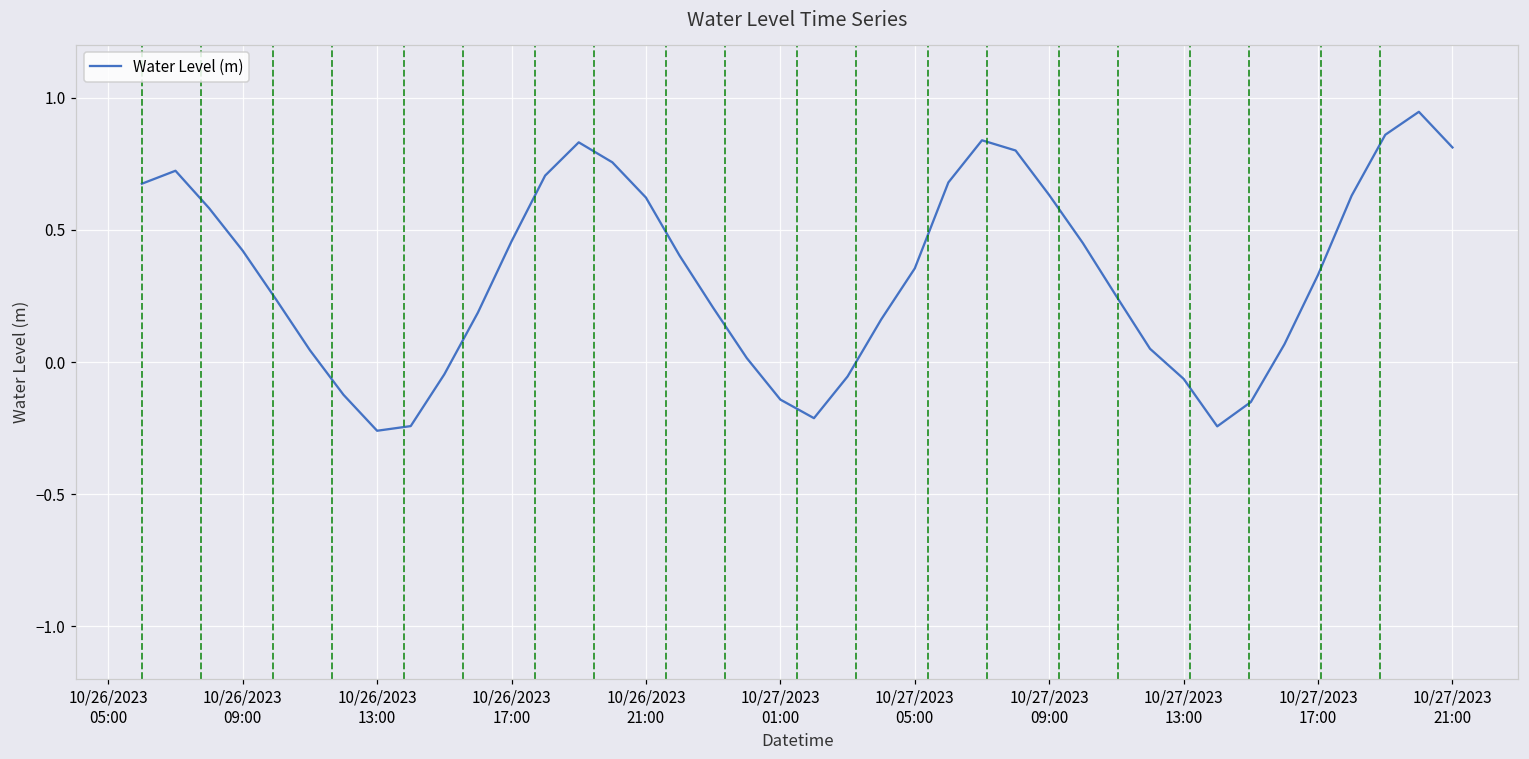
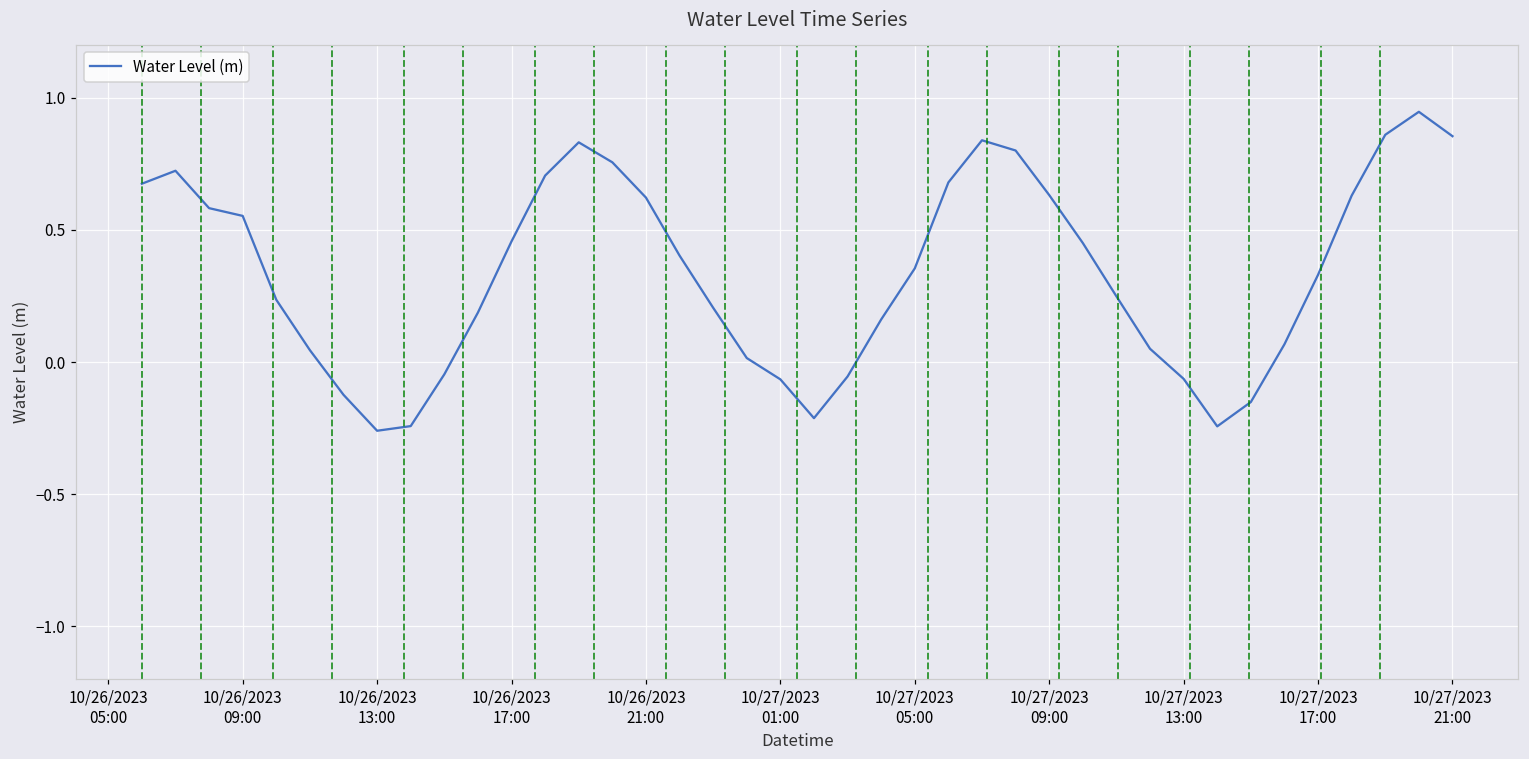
10/26/2023 09:00: 0.42 -> 0.55
10/27/2023 01:00: -0.14 -> -0.07
10/27/2023 21:00: 0.81 -> 0.85
